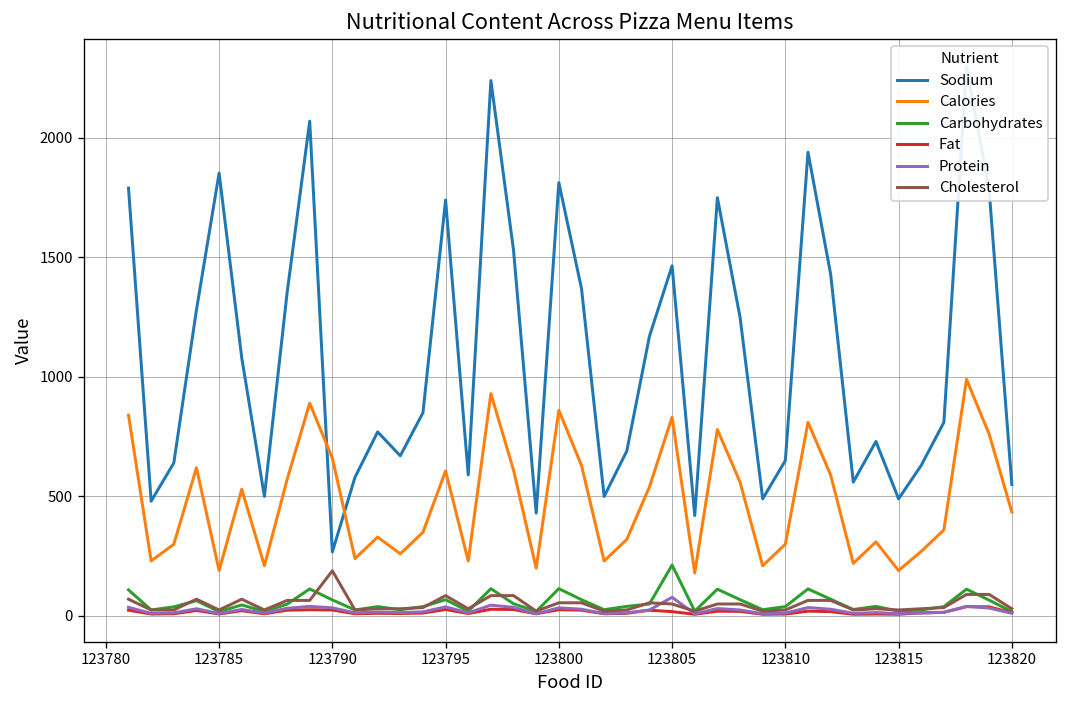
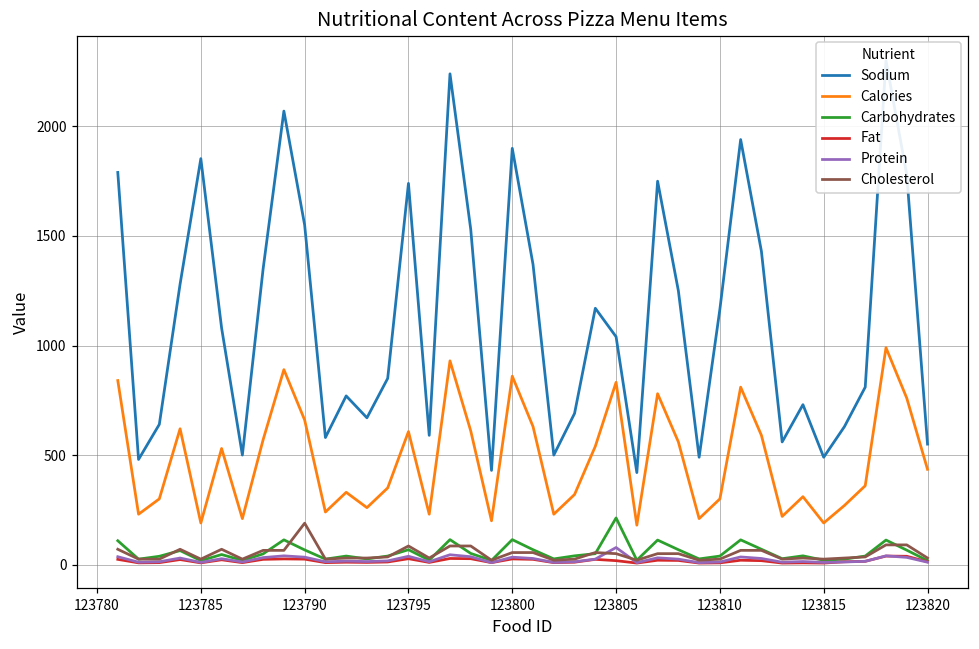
Sodium, 123790: 270 -> 1550
Sodium, 123800: 1810 -> 1900
Sodium, 123805: 1470 -> 1040
Sodium, 123810: 650 -> 1170
